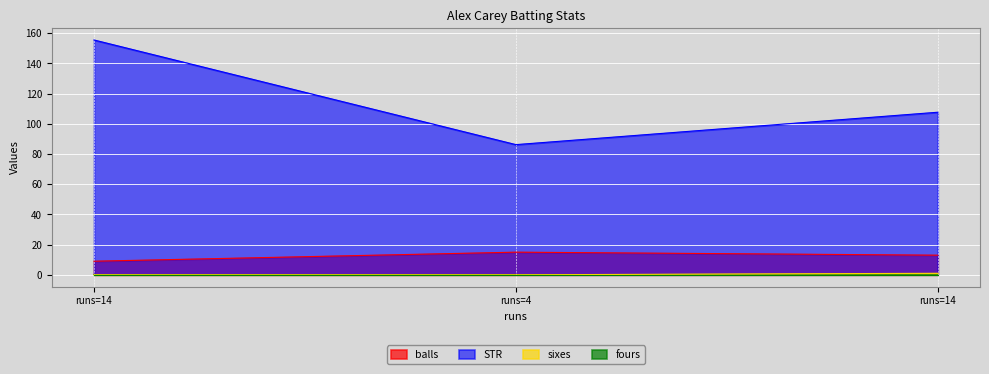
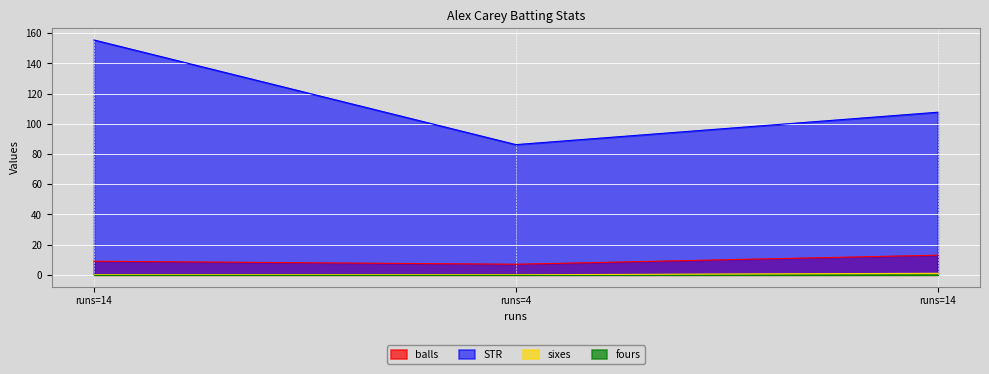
balls, runs=4: 15 -> 7
